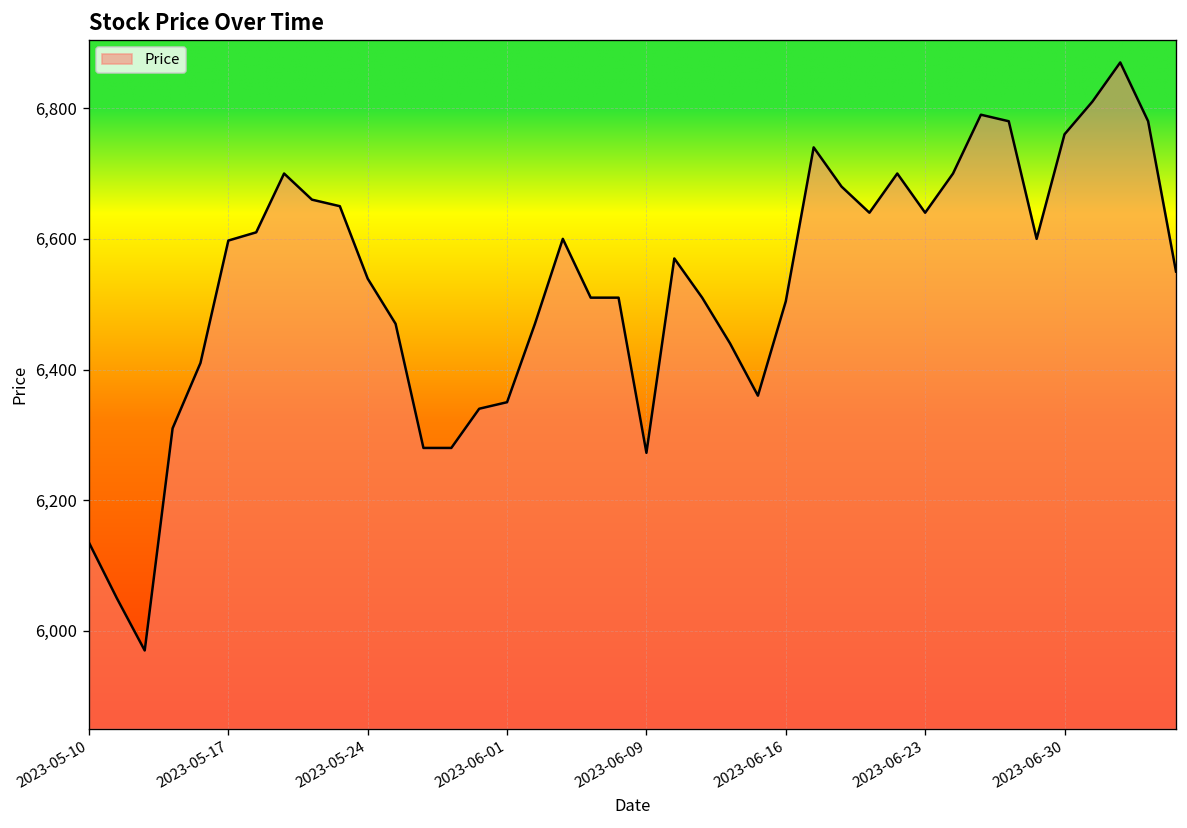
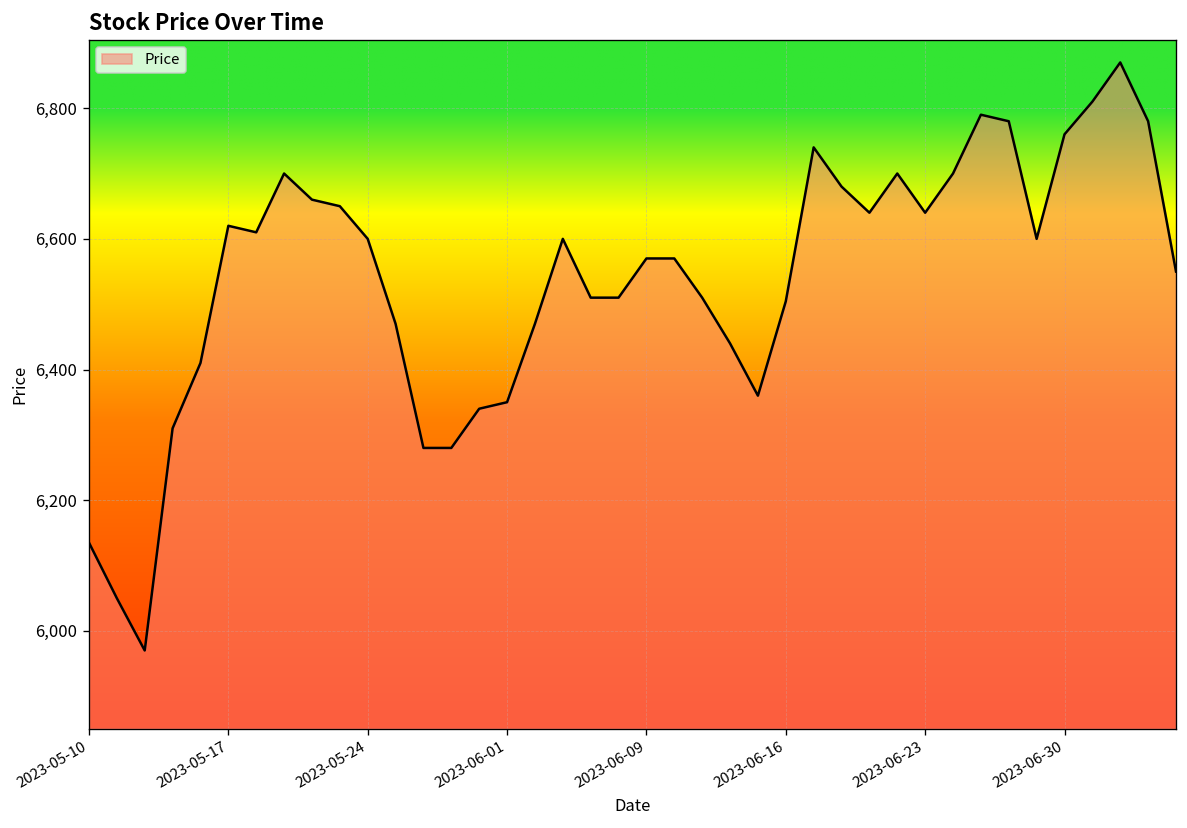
2023-05-17: 6,600 -> 6,620
2023-05-24: 6,540 -> 6,600
2023-06-09: 6,270 -> 6,570
